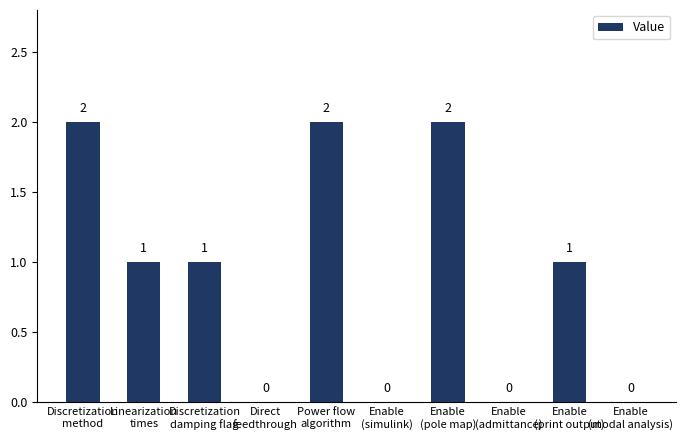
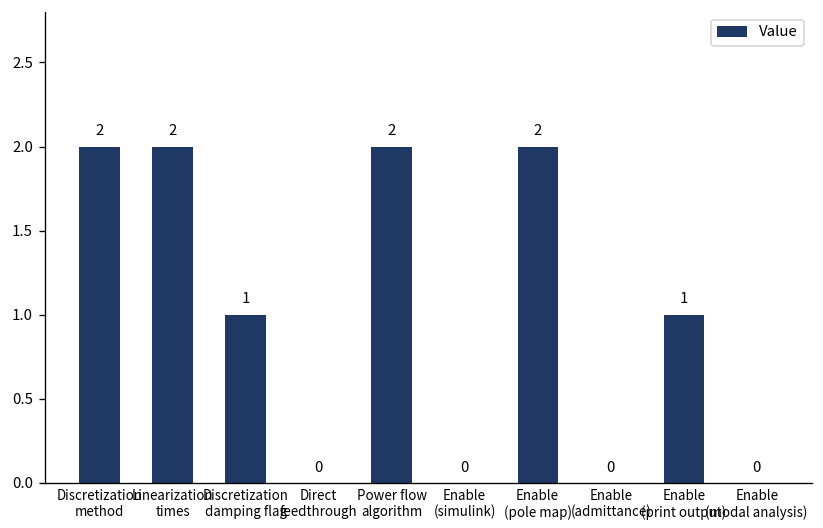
Linearization times: 1 -> 2
